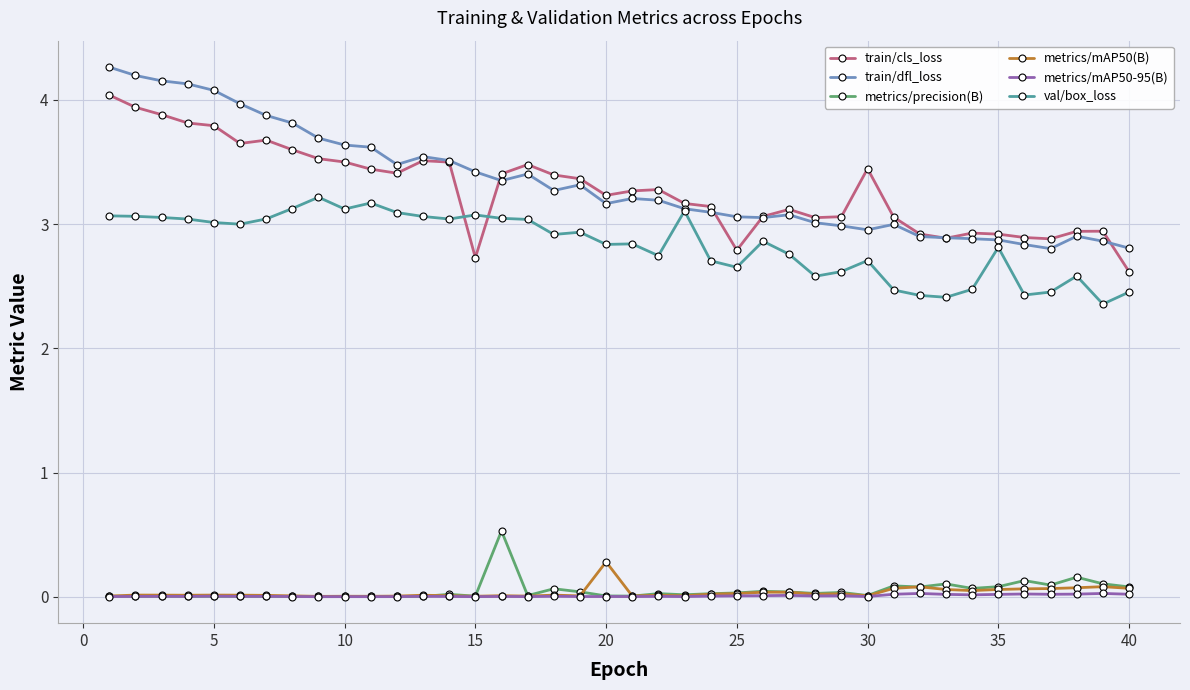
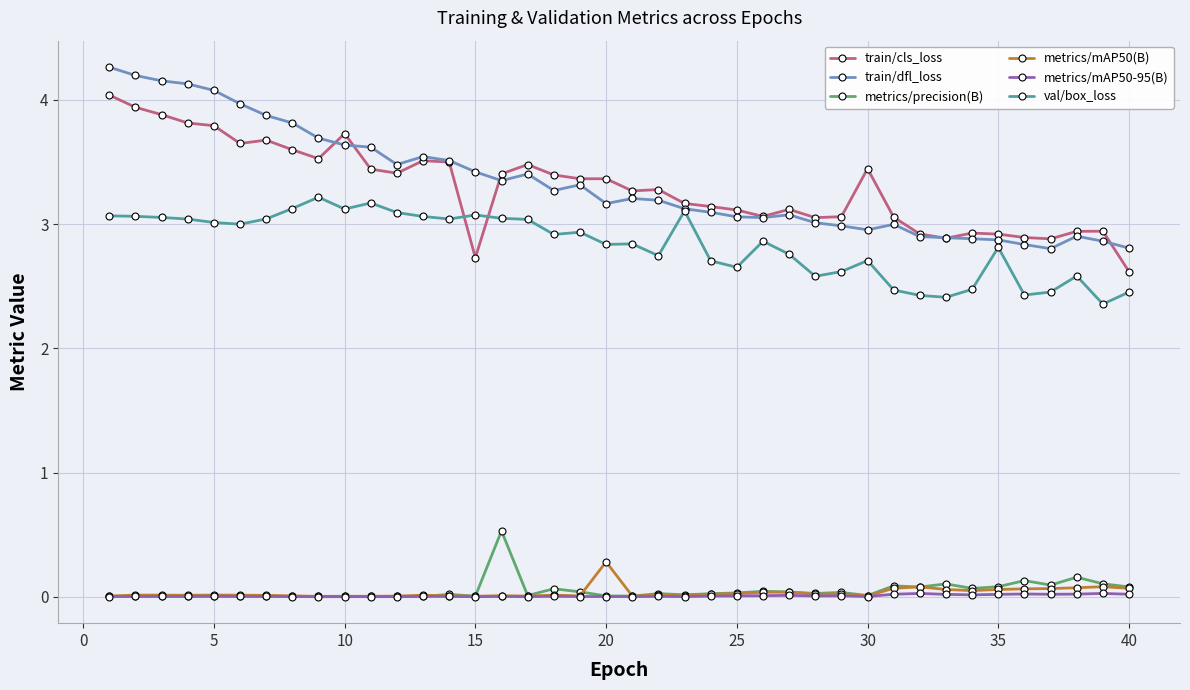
train/cls_loss, 10: 3.50 -> 3.73
train/cls_loss, 20: 3.23 -> 3.36
train/cls_loss, 25: 2.79 -> 3.11
